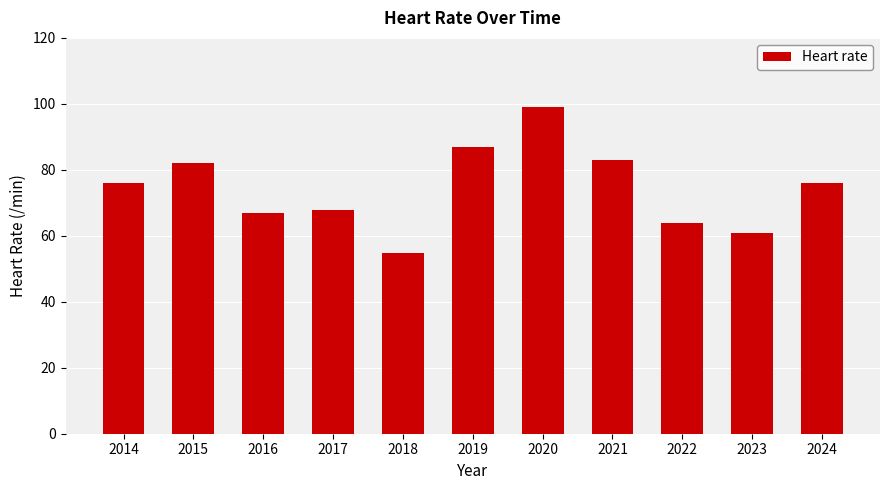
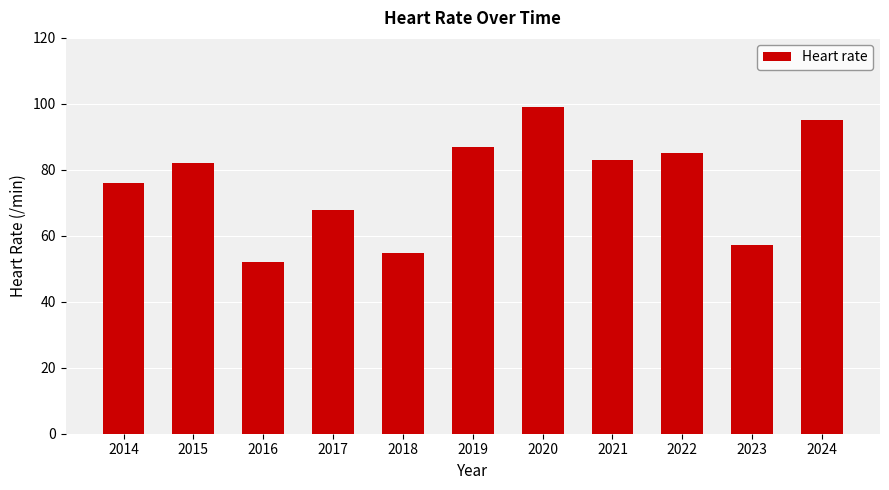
2016: 67 -> 52
2022: 64 -> 85
2023: 61 -> 57
2024: 76 -> 95
